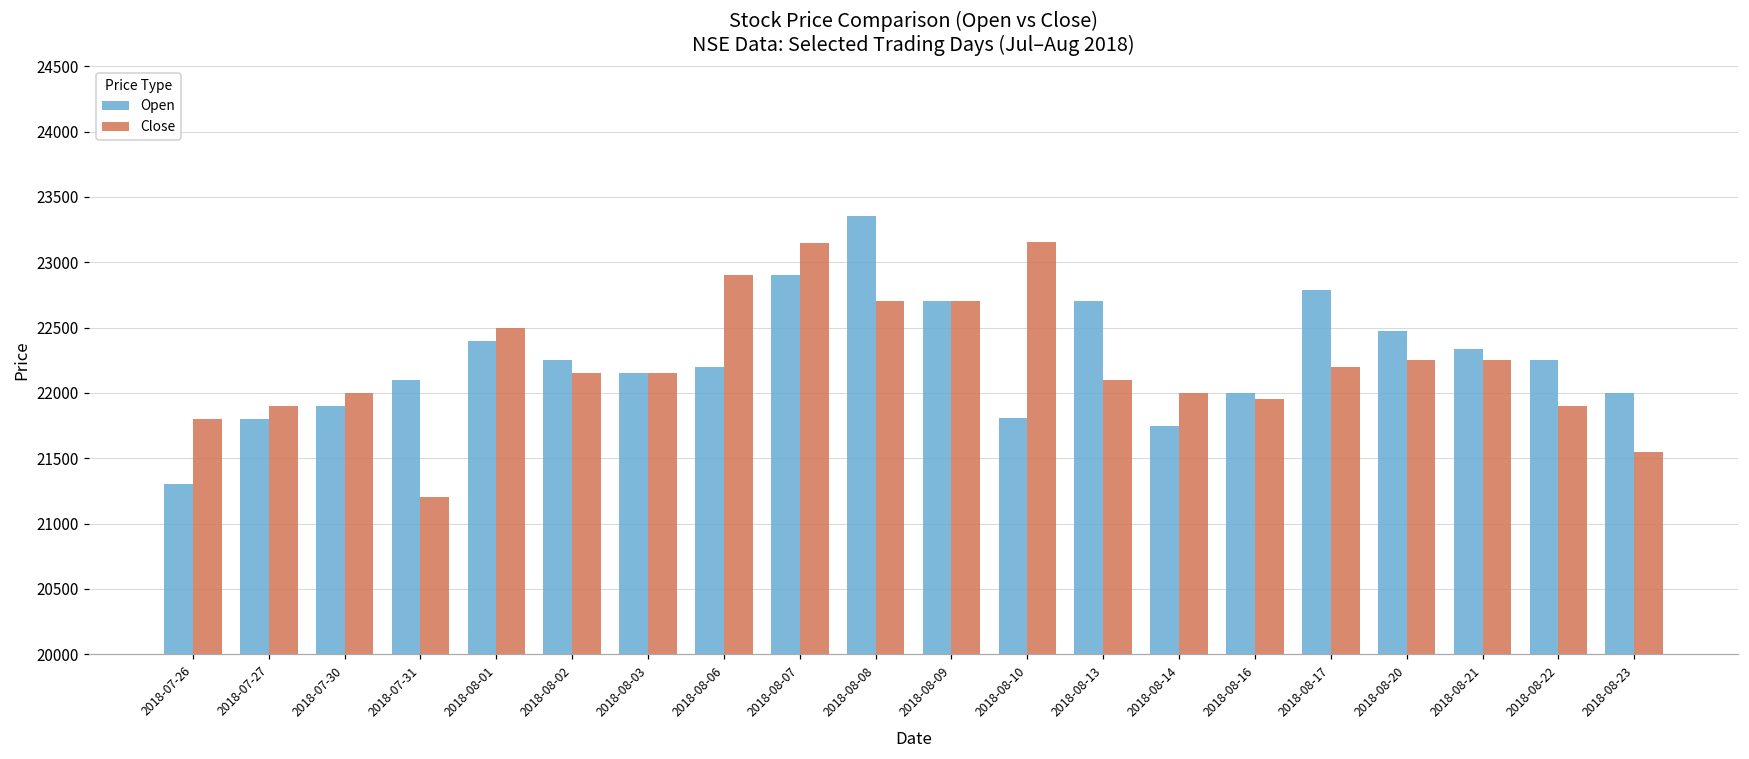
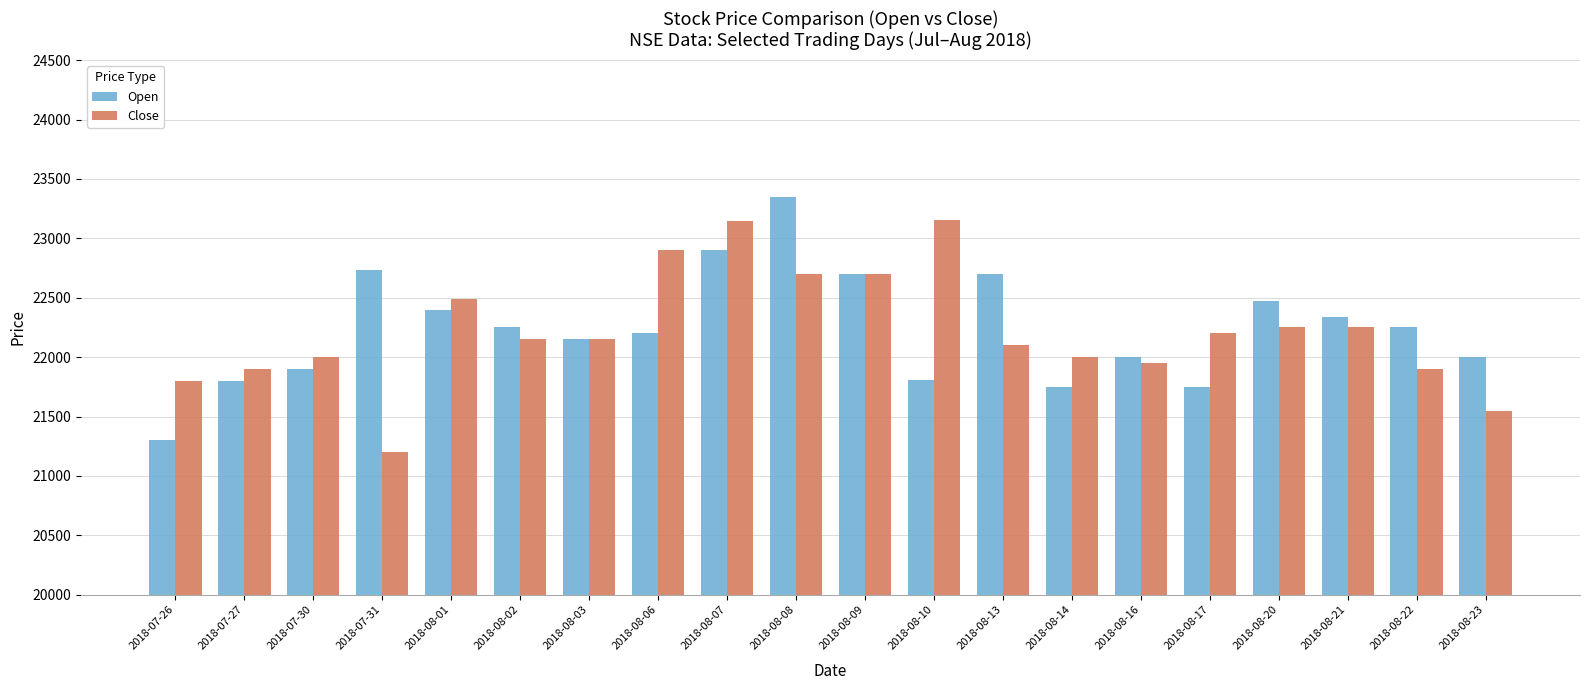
Open, 2018-07-31: 22100 -> 22730
Open, 2018-08-17: 22790 -> 21750
